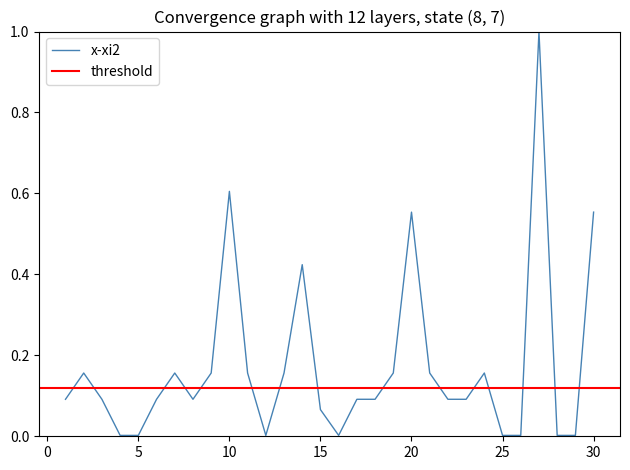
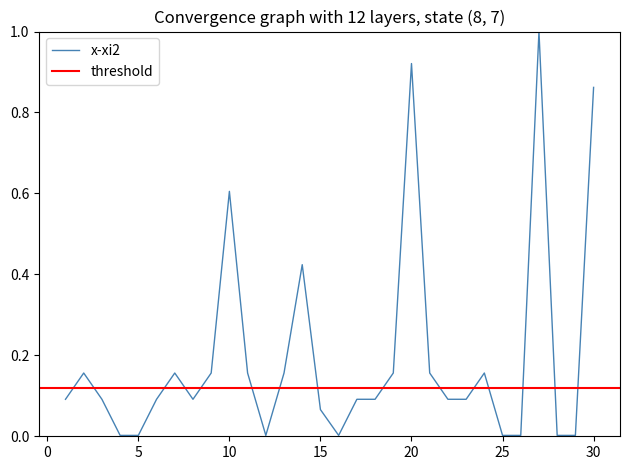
20: 0.55 -> 0.92
30: 0.55 -> 0.86
